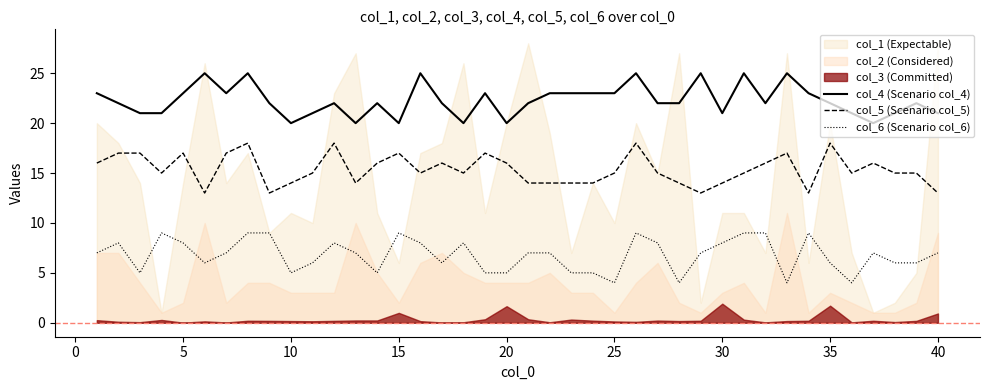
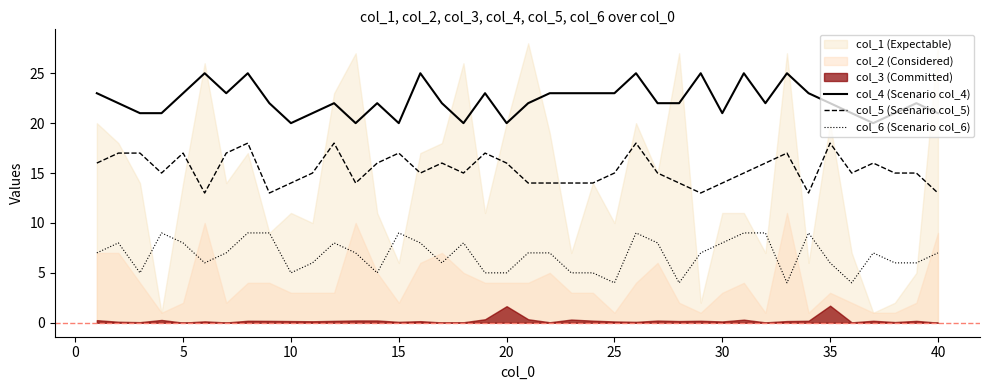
col_3 (Committed), 15: 1 -> 0
col_3 (Committed), 30: 2 -> 0
col_3 (Committed), 40: 1 -> 0
